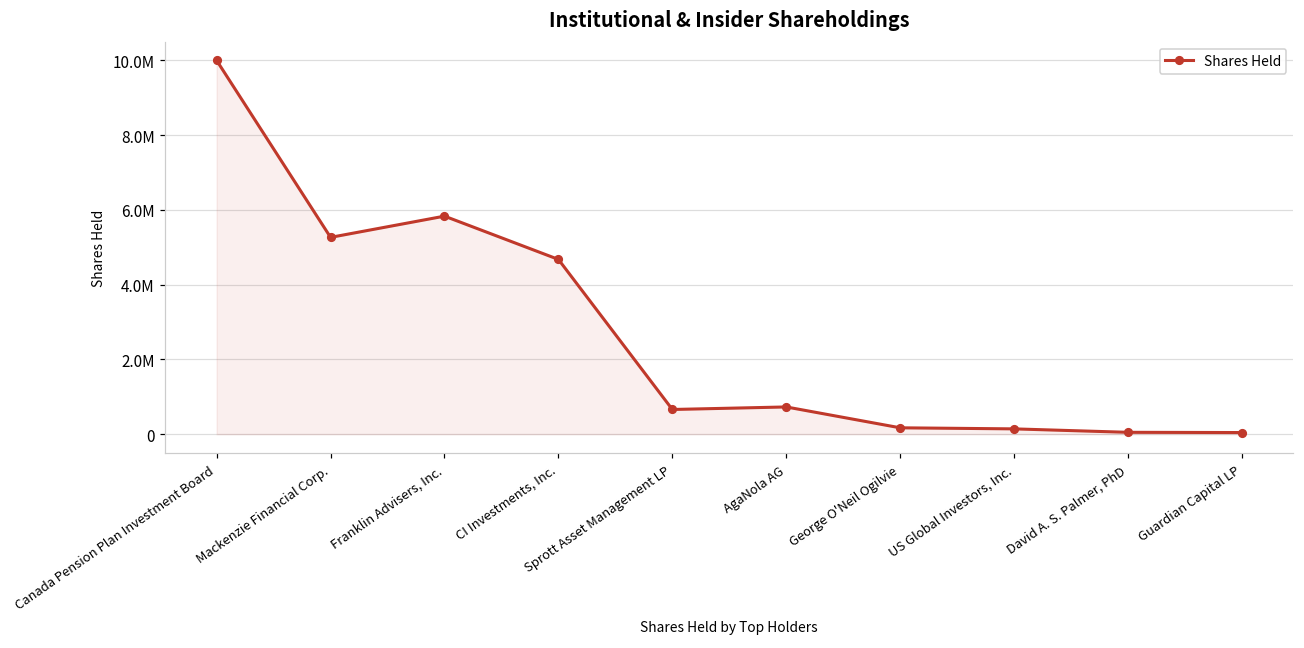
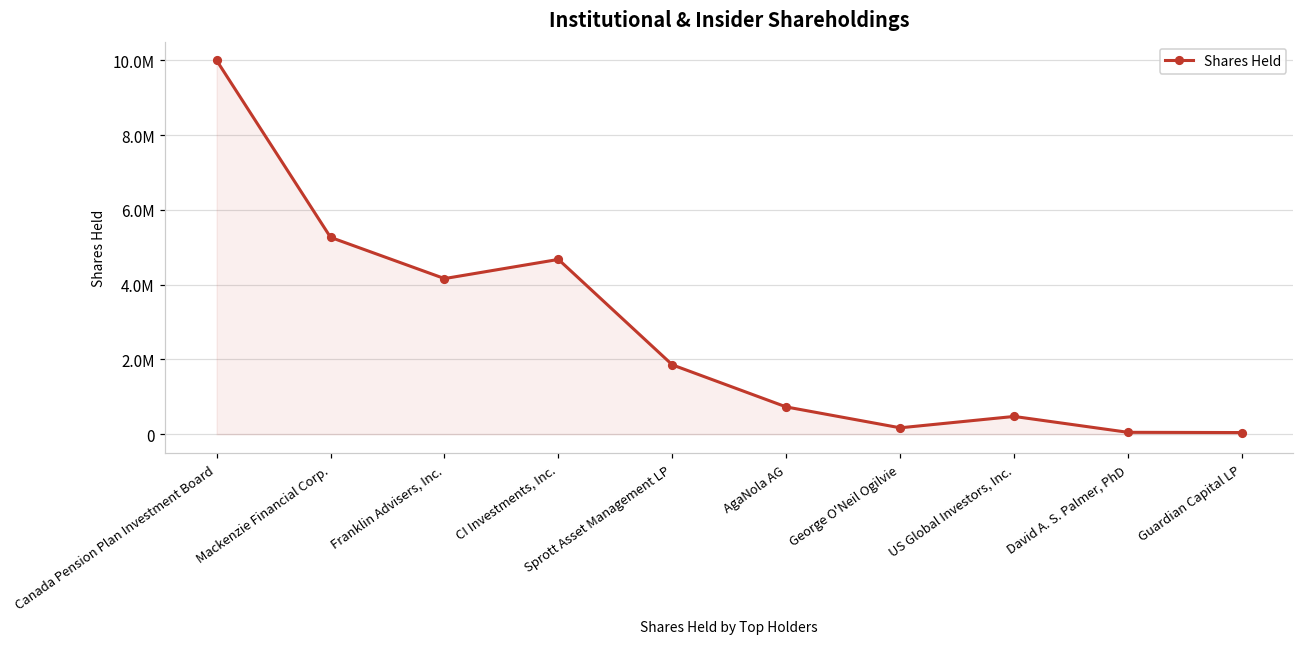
Franklin Advisers, Inc.: 5800000 -> 4200000
Sprott Asset Management LP: 700000 -> 1900000
US Global Investors, Inc.: 100000 -> 500000
